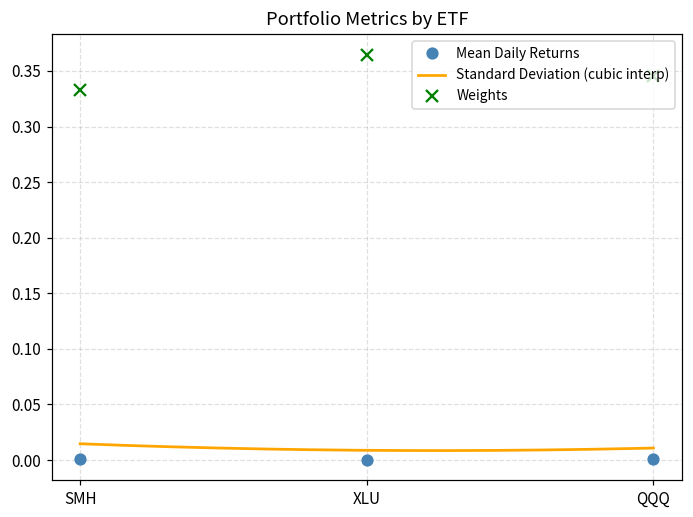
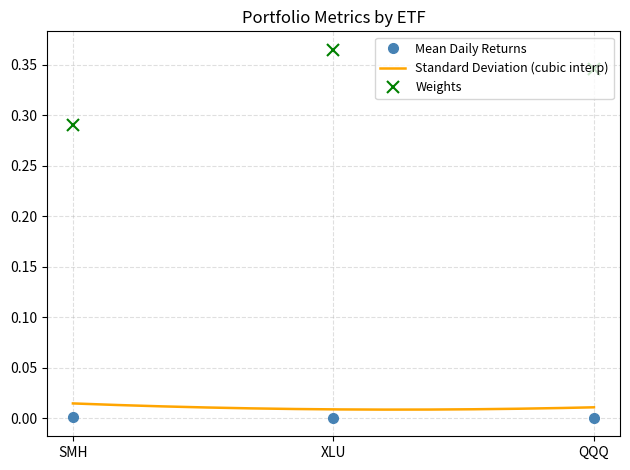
Weights, SMH: 0.333 -> 0.290
